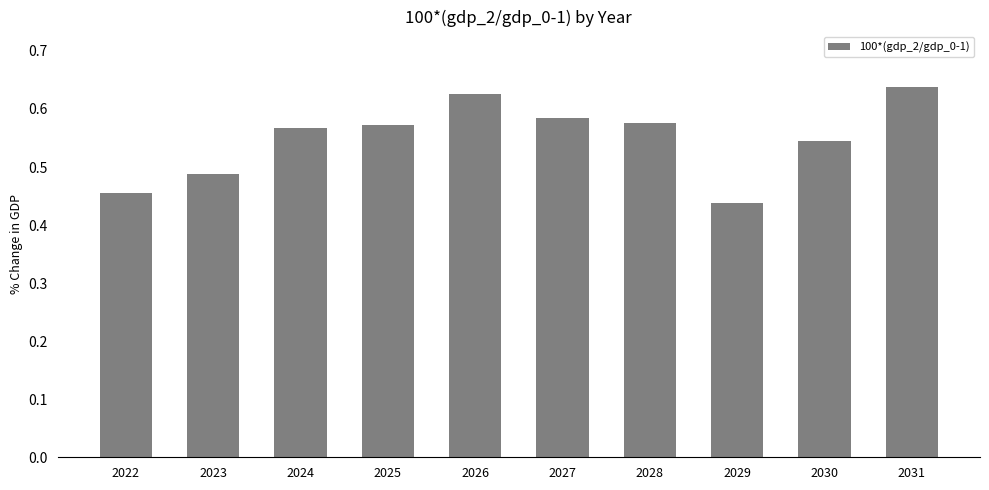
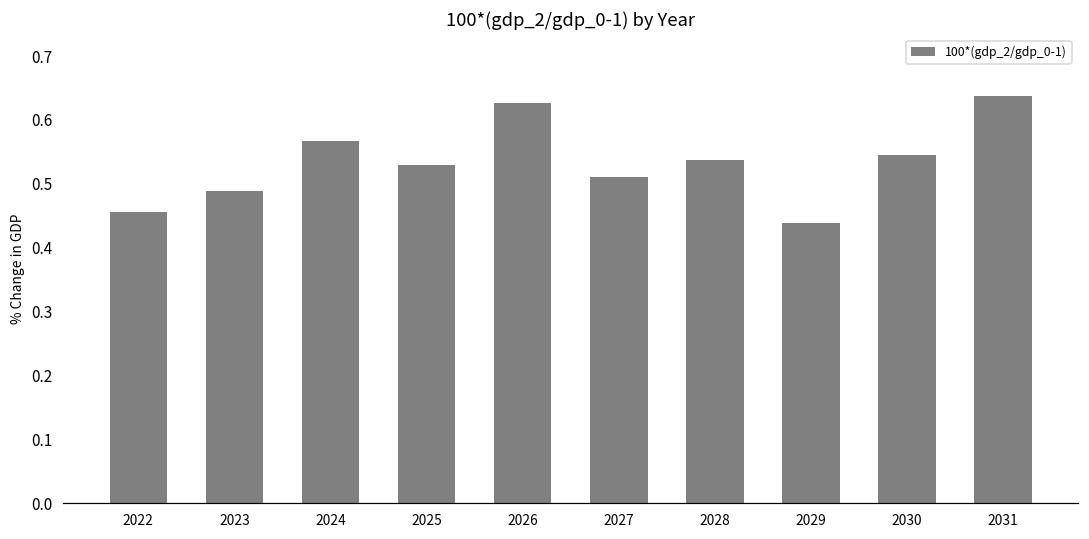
2025: 0.57 -> 0.53
2027: 0.58 -> 0.51
2028: 0.58 -> 0.54
